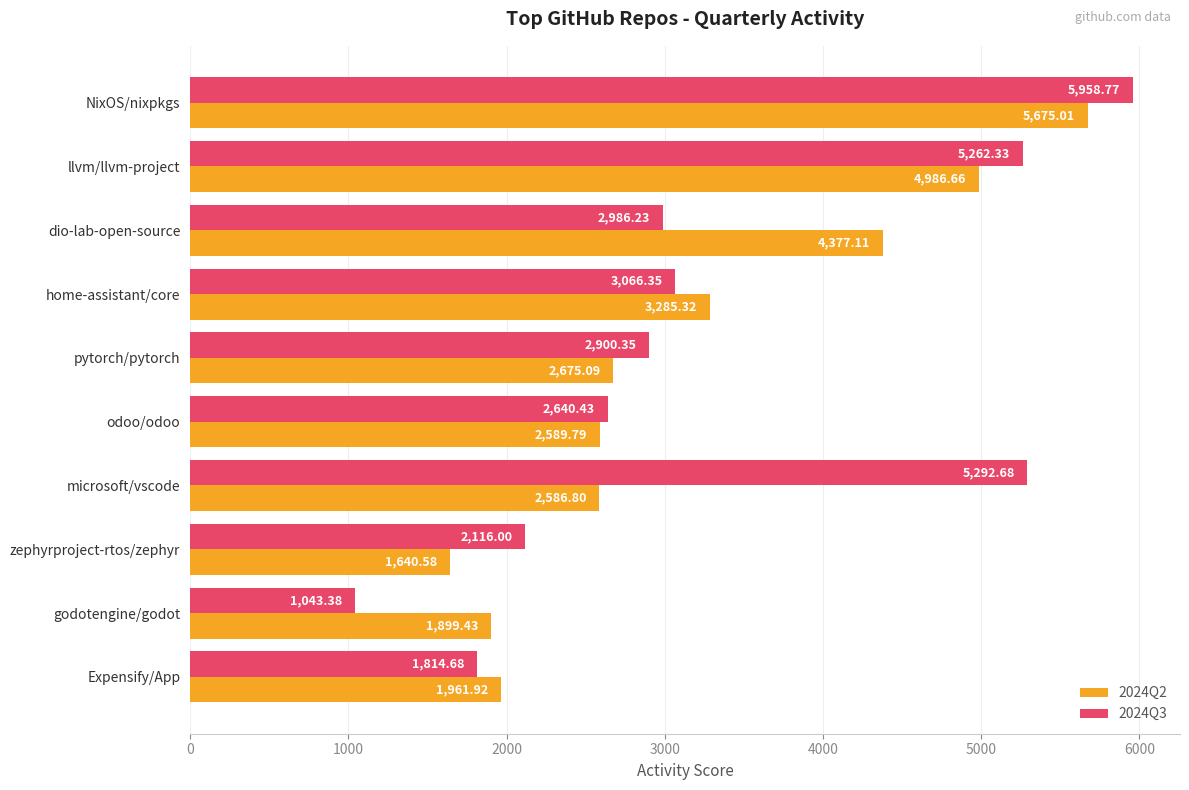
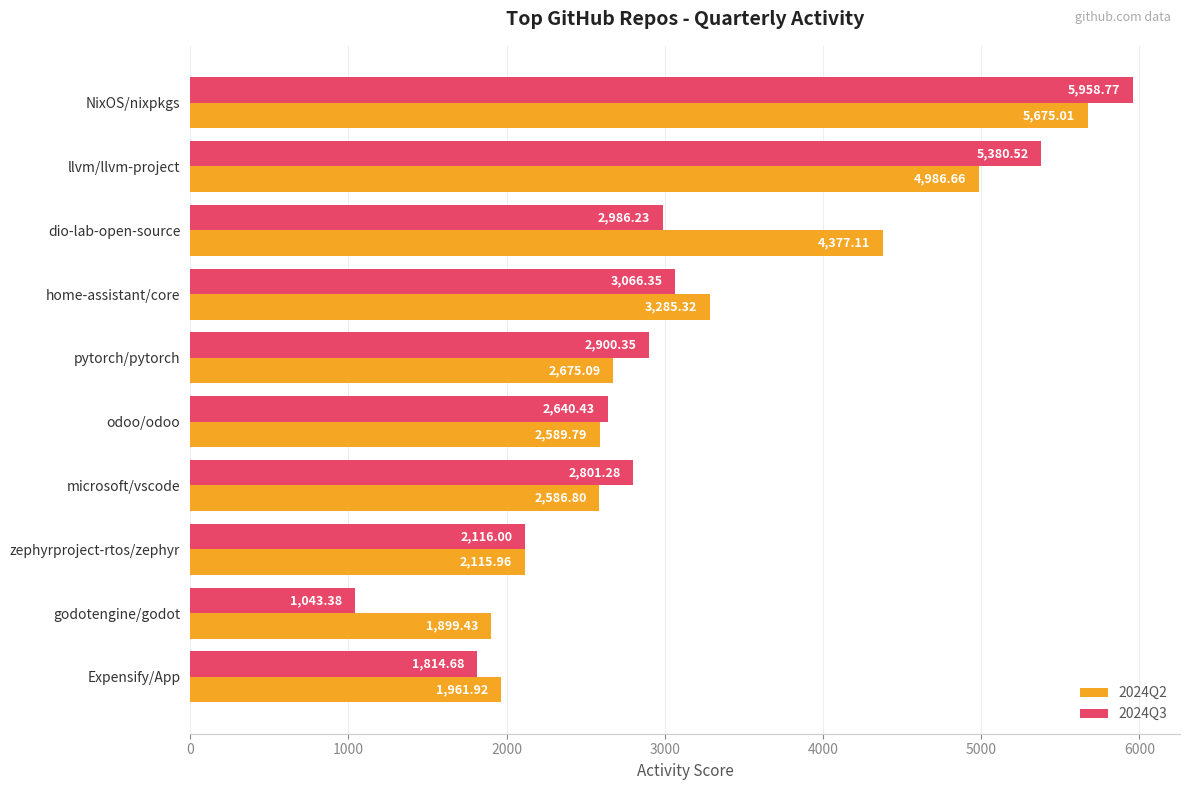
2024Q3, llvm/llvm-project: 5,262.33 -> 5,380.52
2024Q3, microsoft/vscode: 5,292.68 -> 2,801.28
2024Q2, zephyrproject-rtos/zephyr: 1,640.58 -> 2,115.96
